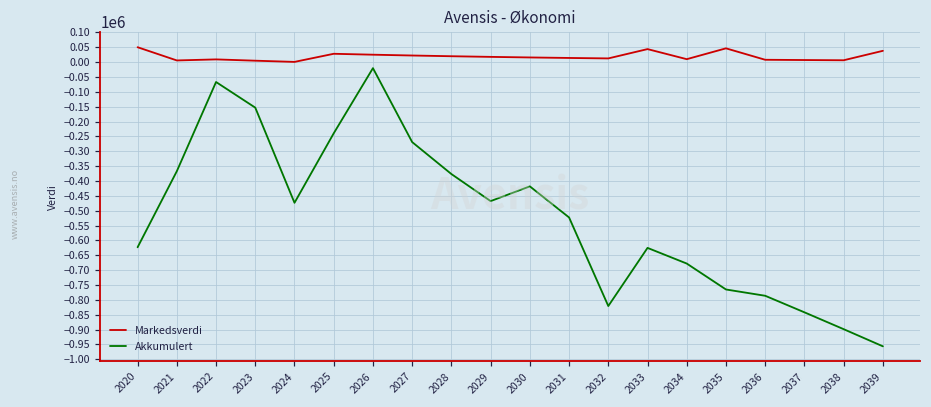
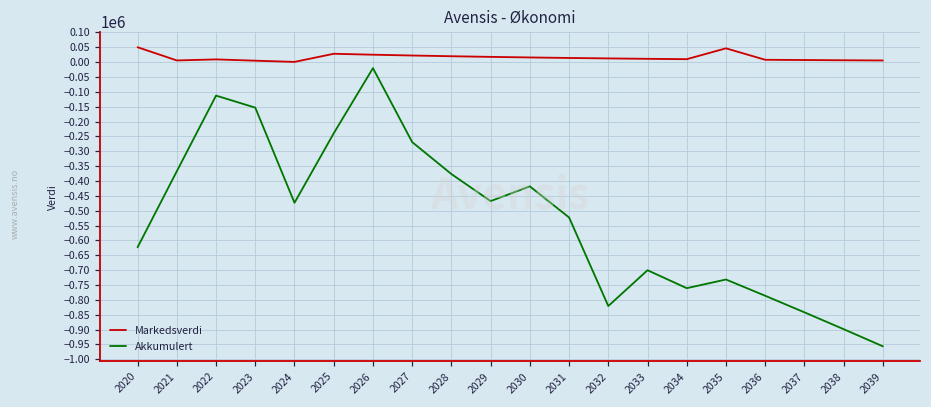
Akkumulert, 2022: -70000 -> -110000
Markedsverdi, 2033: 40000 -> 10000
Akkumulert, 2033: -630000 -> -700000
Akkumulert, 2034: -680000 -> -760000
Akkumulert, 2035: -760000 -> -730000
Markedsverdi, 2039: 40000 -> 10000
